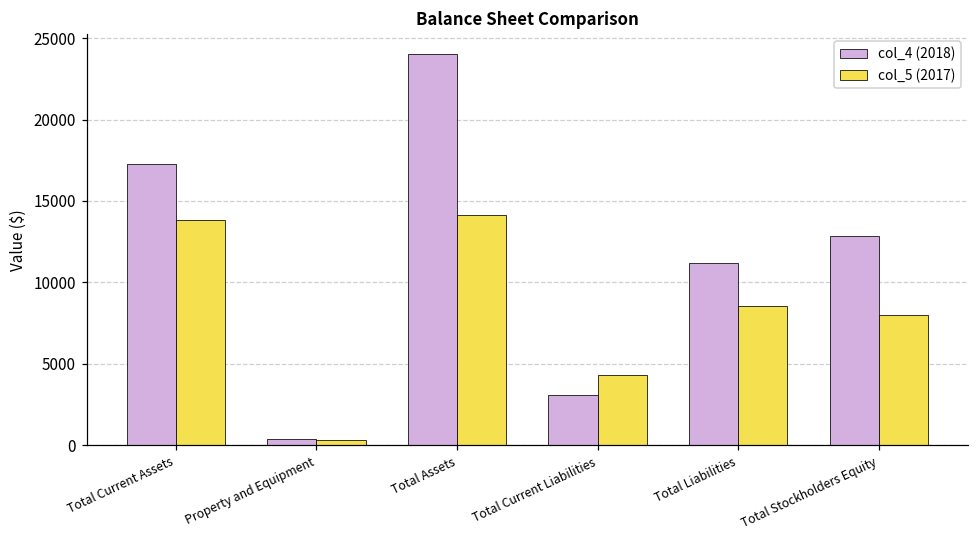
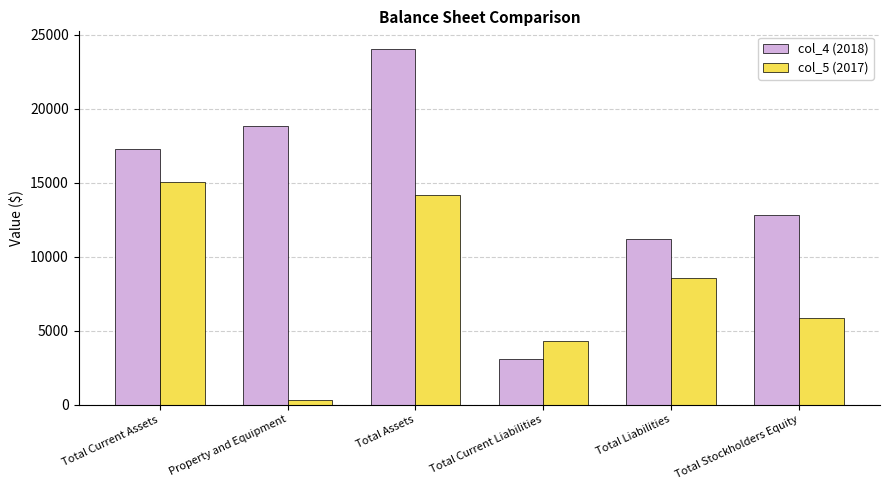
col_5 (2017), Total Current Assets: 13800 -> 15000
col_4 (2018), Property and Equipment: 400 -> 18800
col_5 (2017), Total Stockholders Equity: 8000 -> 5900
